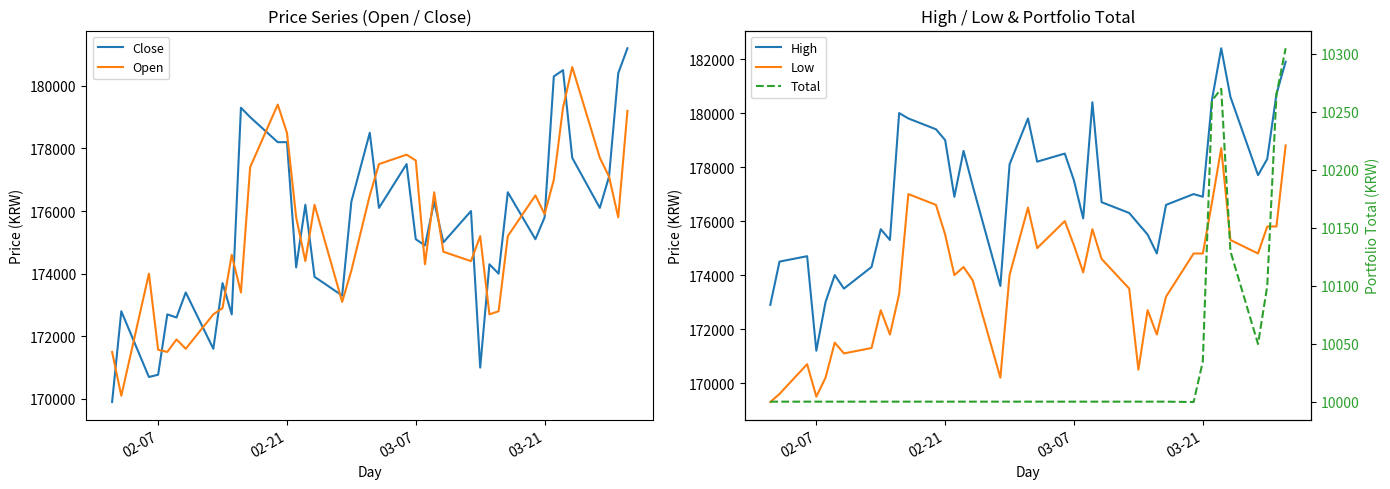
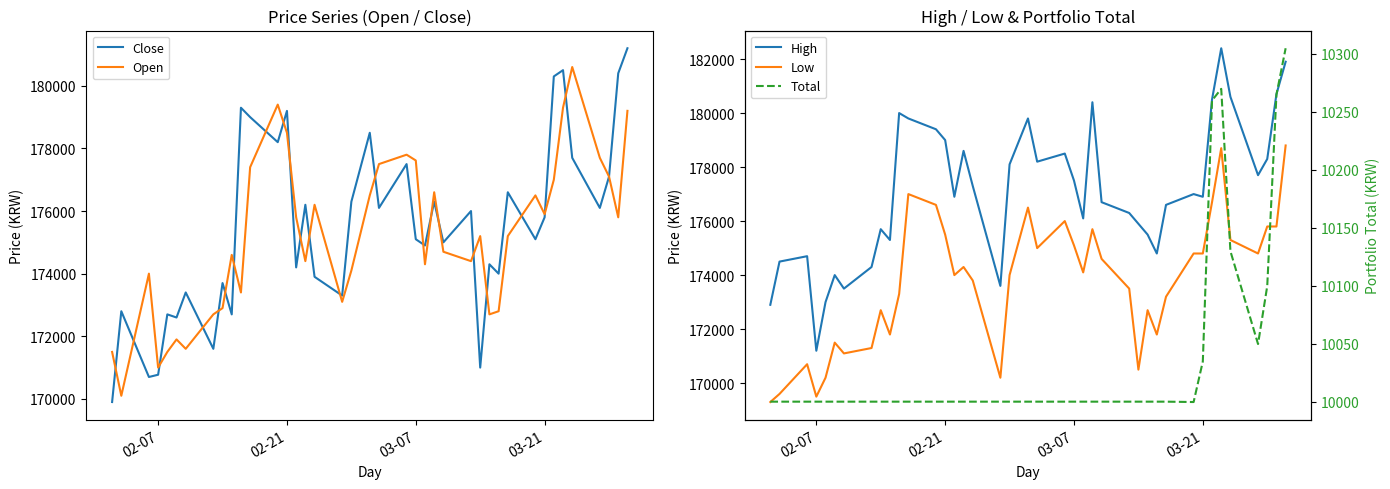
Price Series (Open / Close), Open, 02-07: 171600 -> 171000
Price Series (Open / Close), Close, 02-21: 178200 -> 179200
